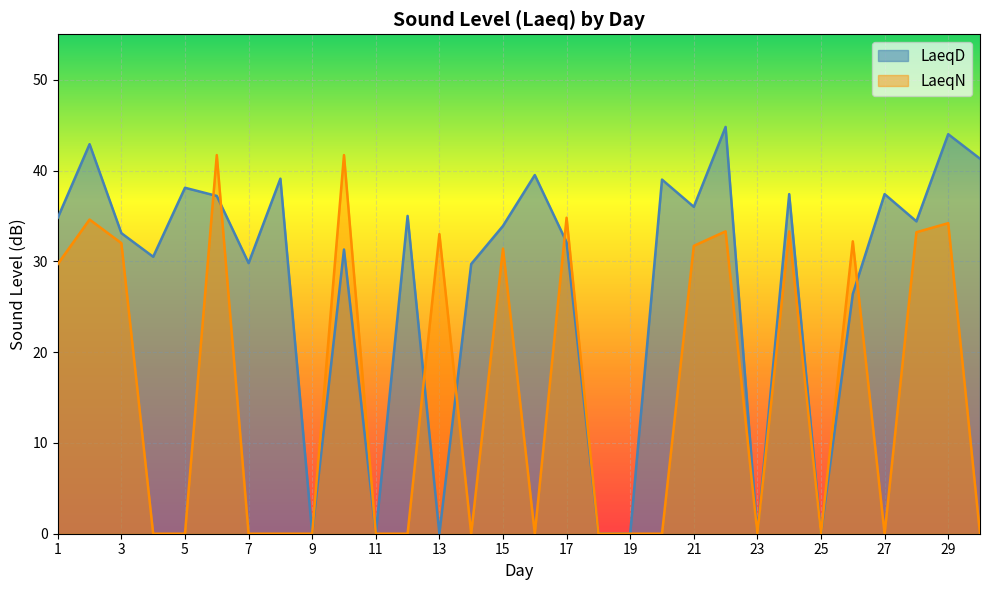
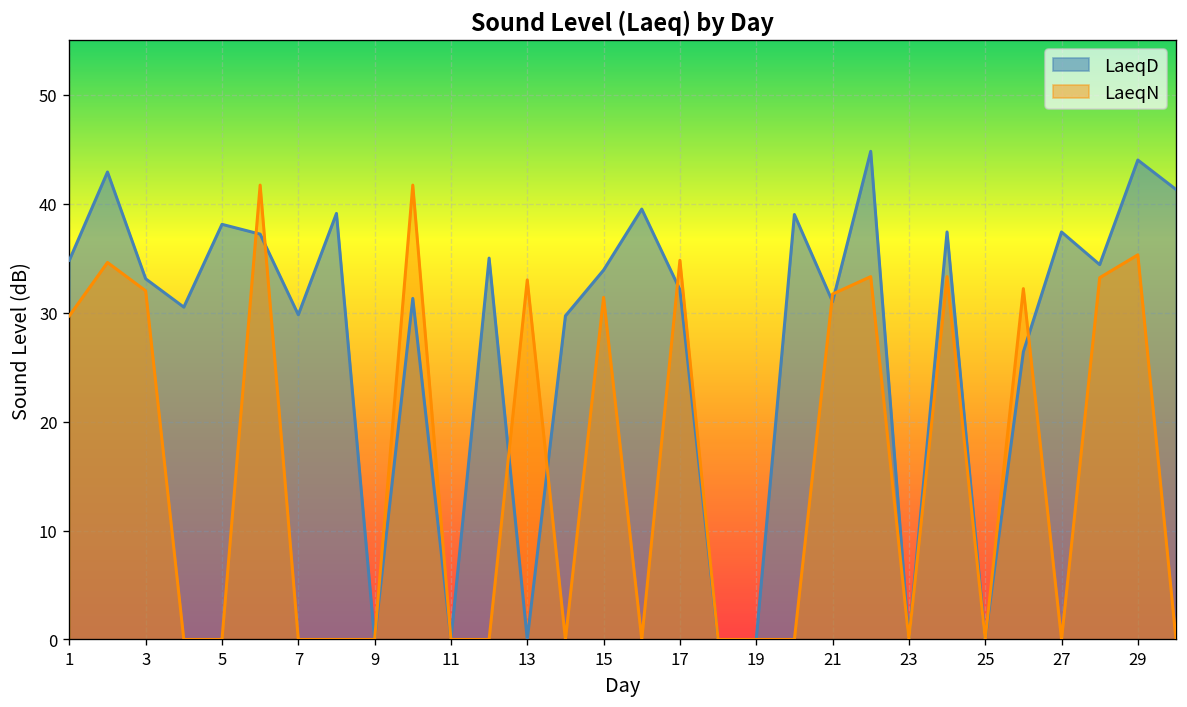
LaeqD, 21: 36 -> 31
LaeqN, 29: 34 -> 35
